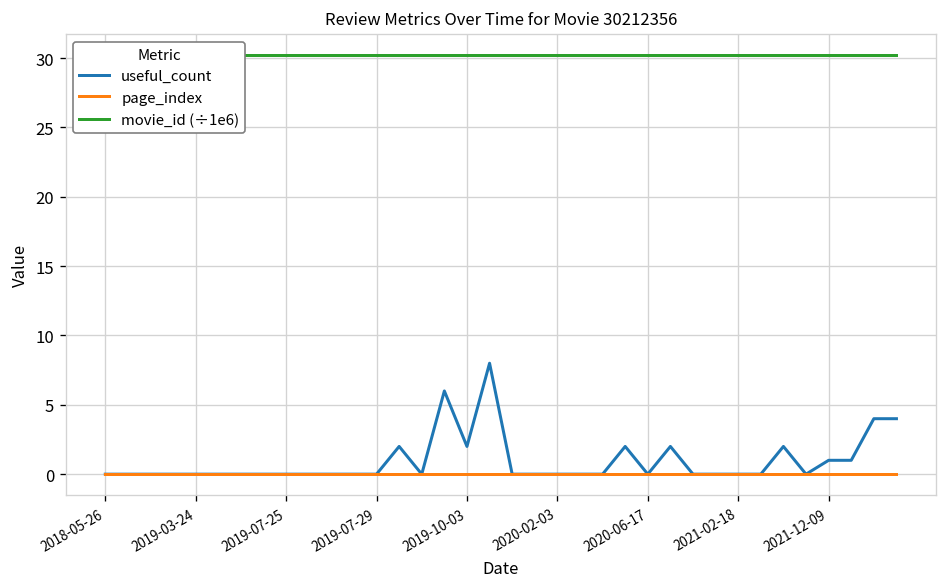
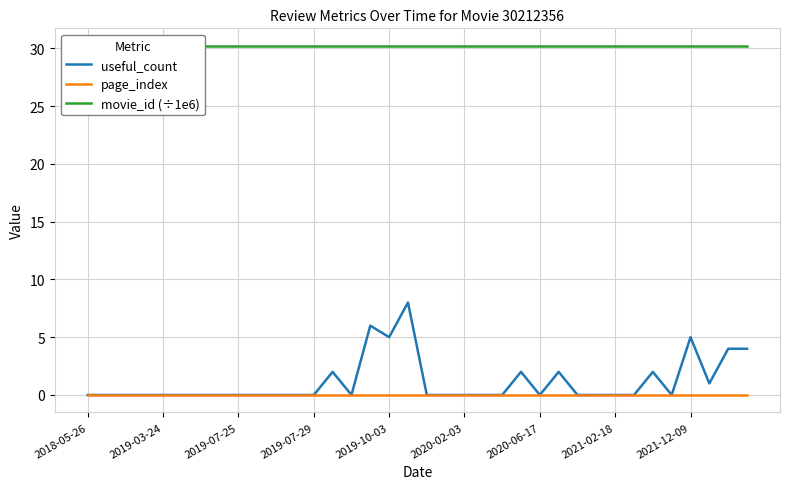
useful_count, 2019-10-03: 2 -> 5
useful_count, 2021-12-09: 1 -> 5
